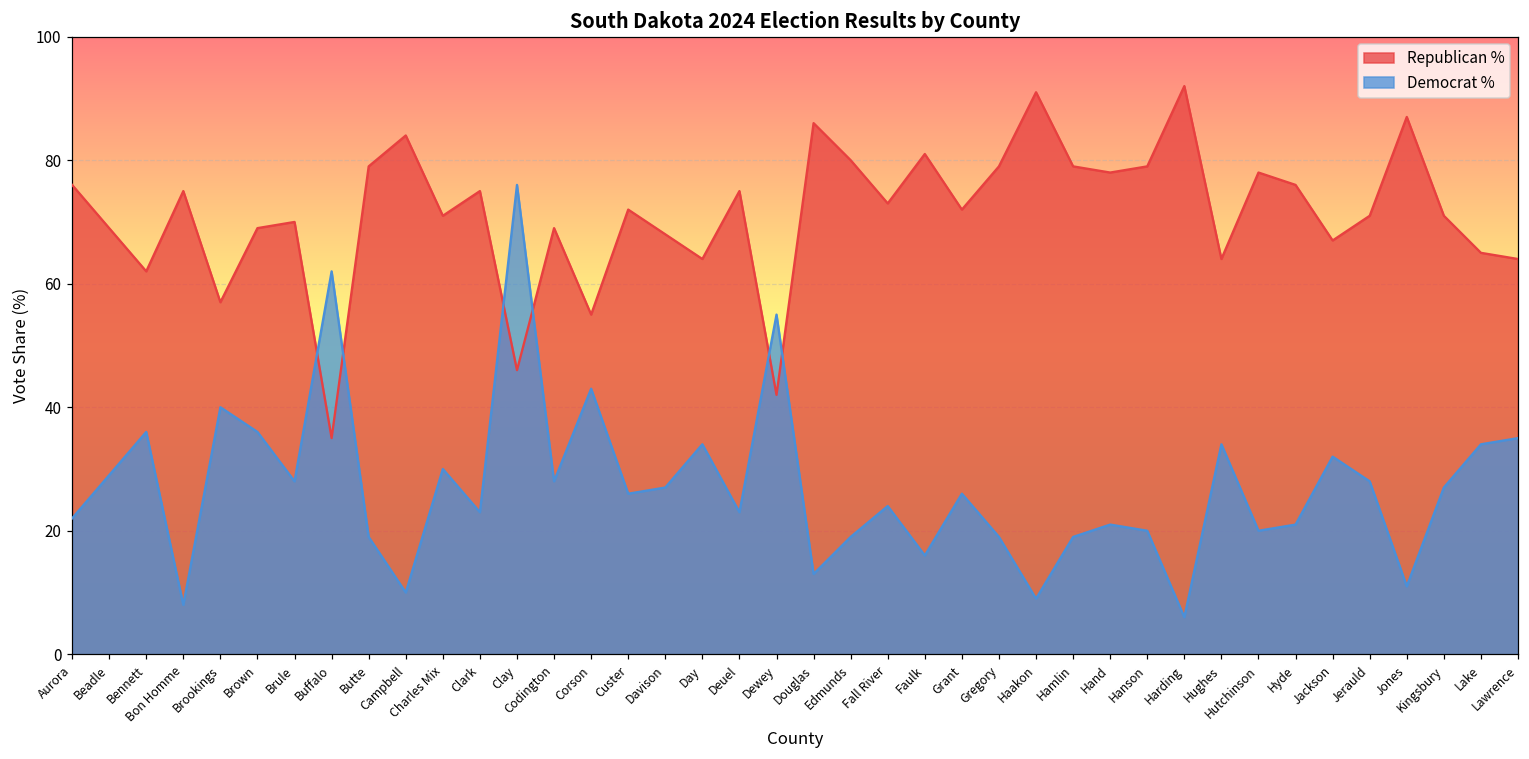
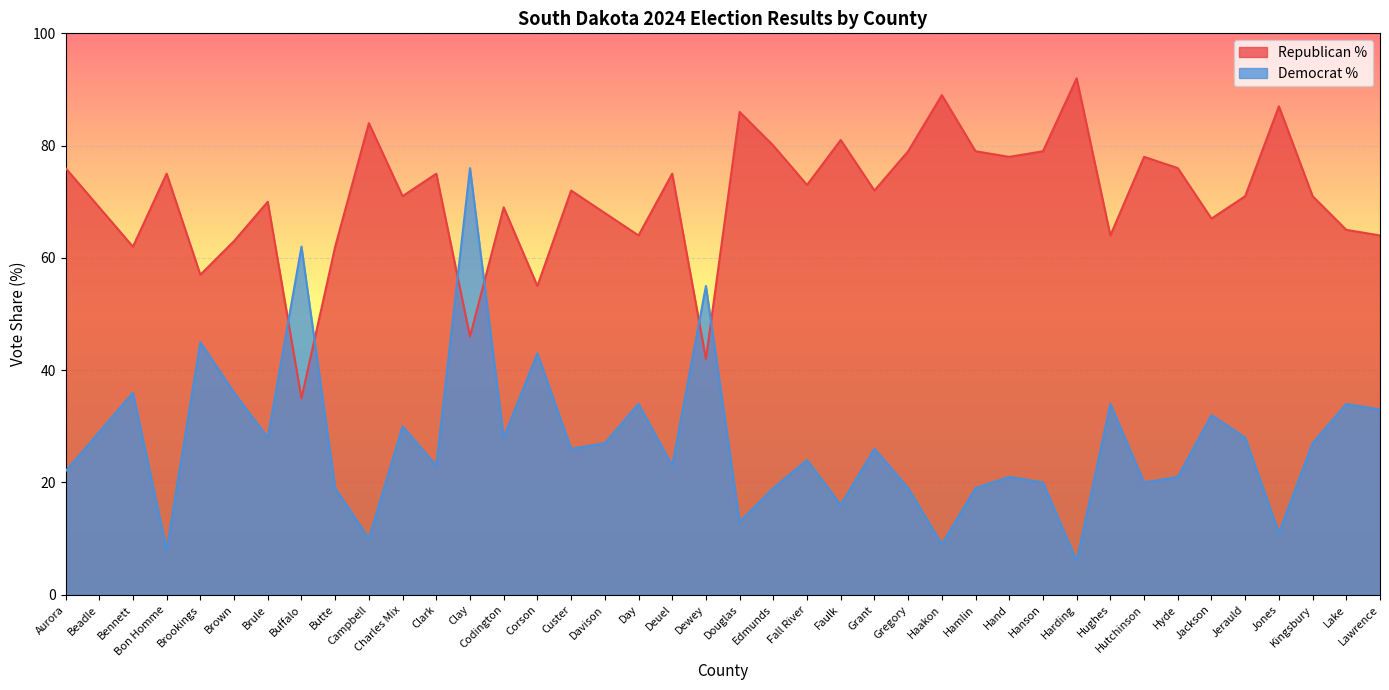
Democrat %, Brookings: 40 -> 45
Republican %, Brown: 69 -> 63
Republican %, Butte: 79 -> 62
Republican %, Haakon: 91 -> 89
Democrat %, Lawrence: 35 -> 33
